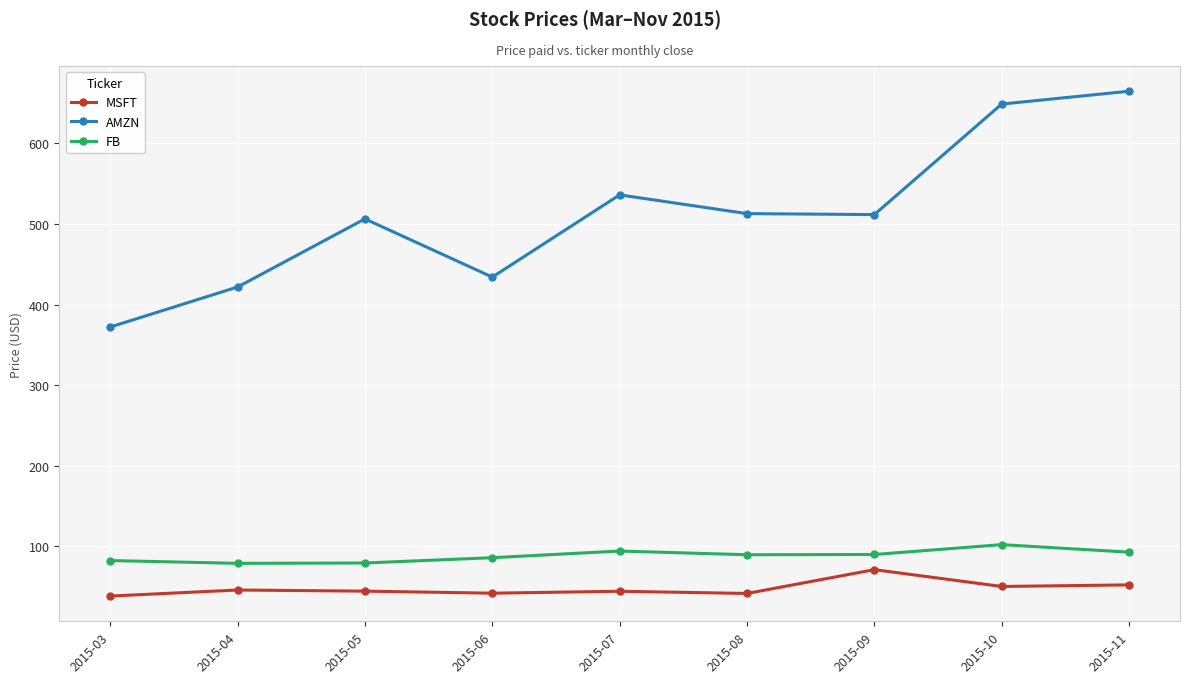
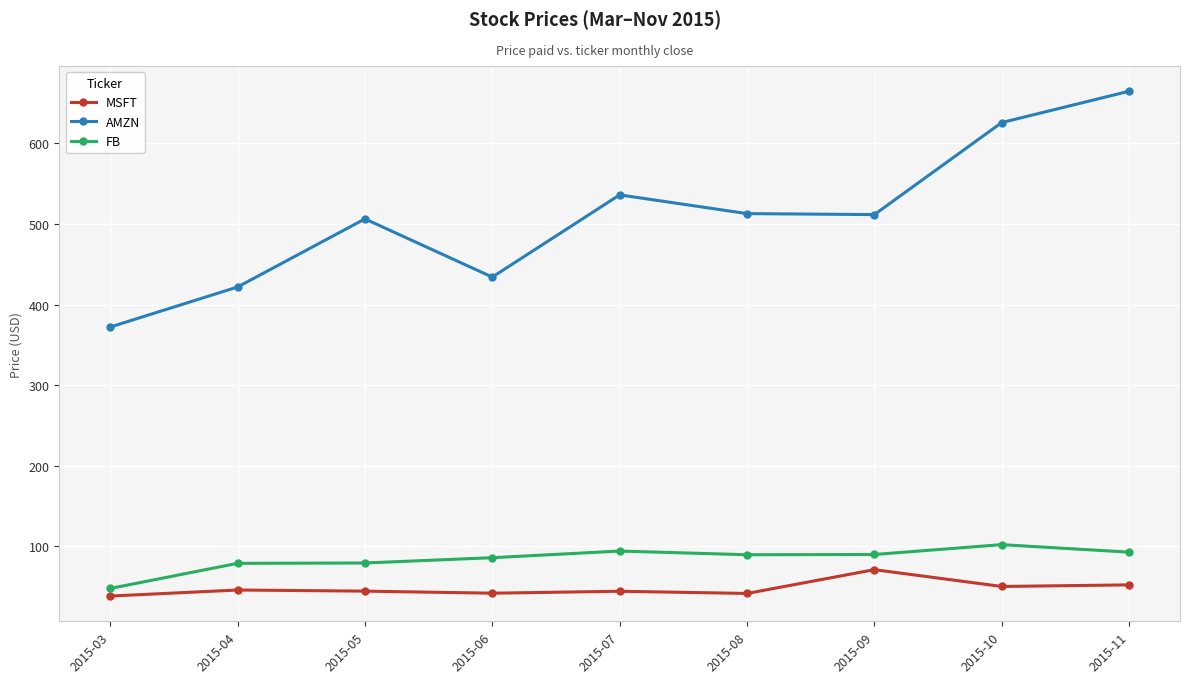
FB, 2015-03: 80 -> 50
AMZN, 2015-10: 650 -> 630
